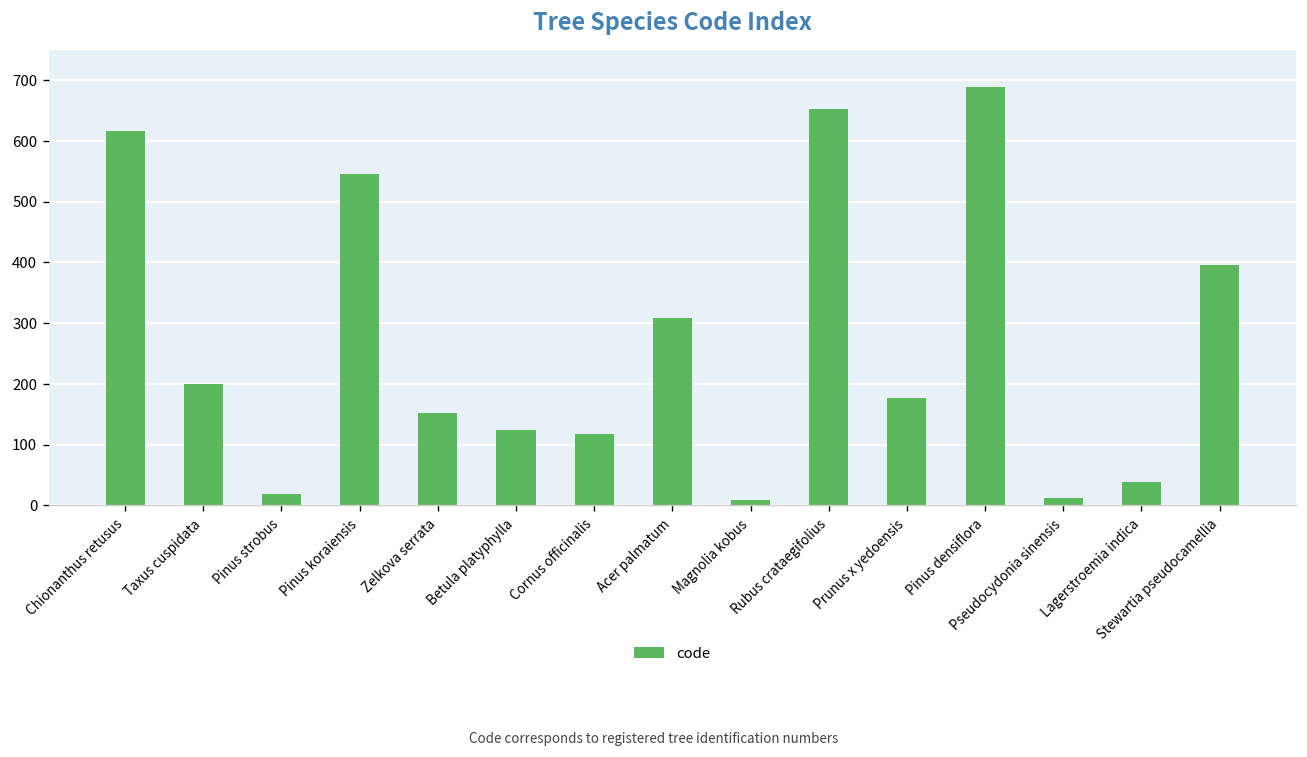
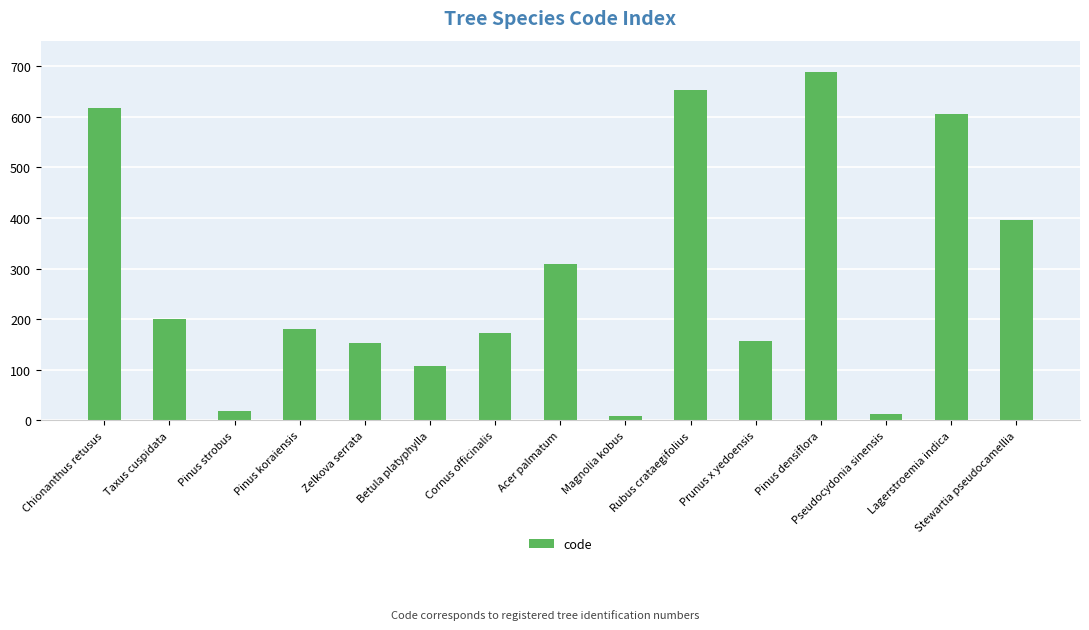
Pinus koraiensis: 550 -> 180
Betula platyphylla: 120 -> 110
Cornus officinalis: 120 -> 170
Prunus x yedoensis: 180 -> 160
Lagerstroemia indica: 40 -> 610
